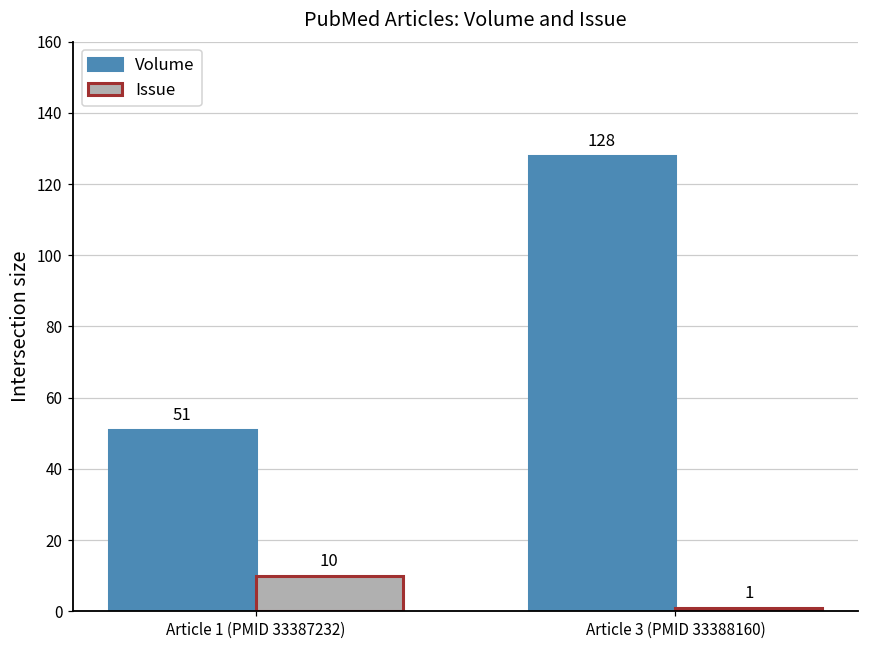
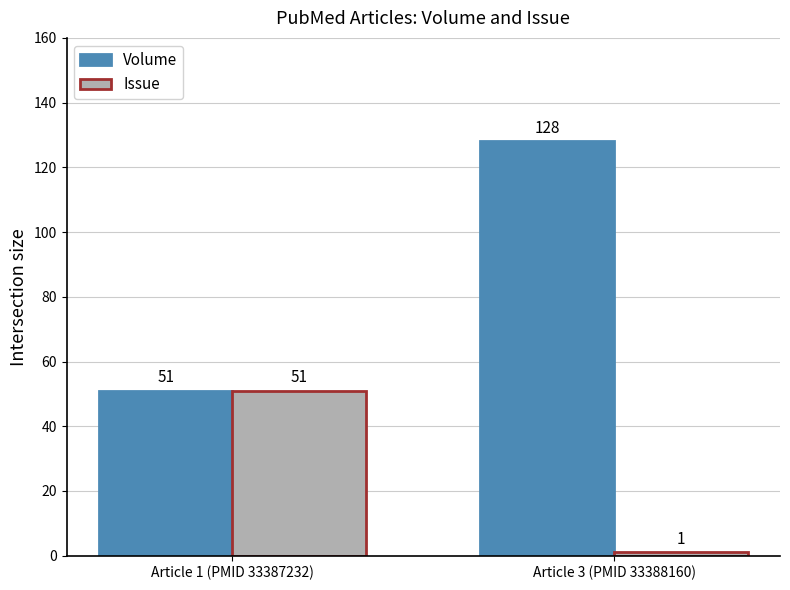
Issue, Article 1 (PMID 33387232): 10 -> 51
